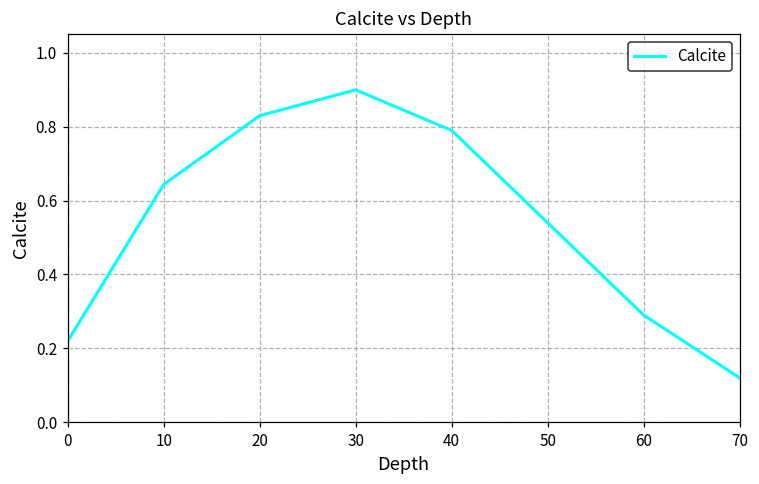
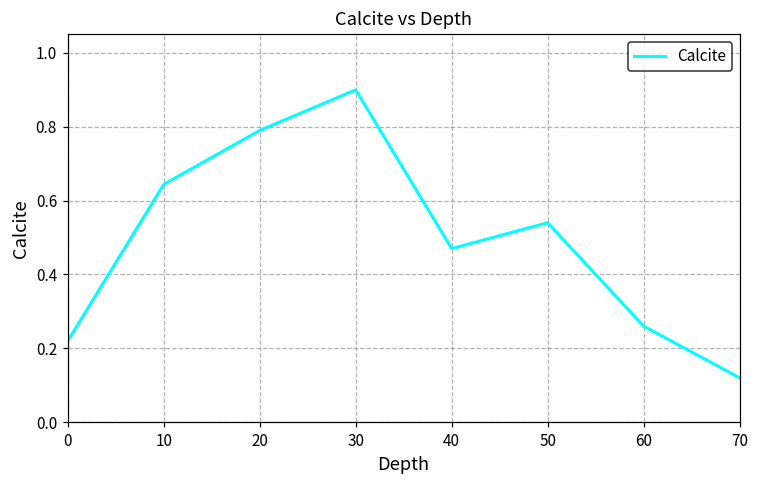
20: 0.83 -> 0.79
40: 0.79 -> 0.47
60: 0.29 -> 0.26
